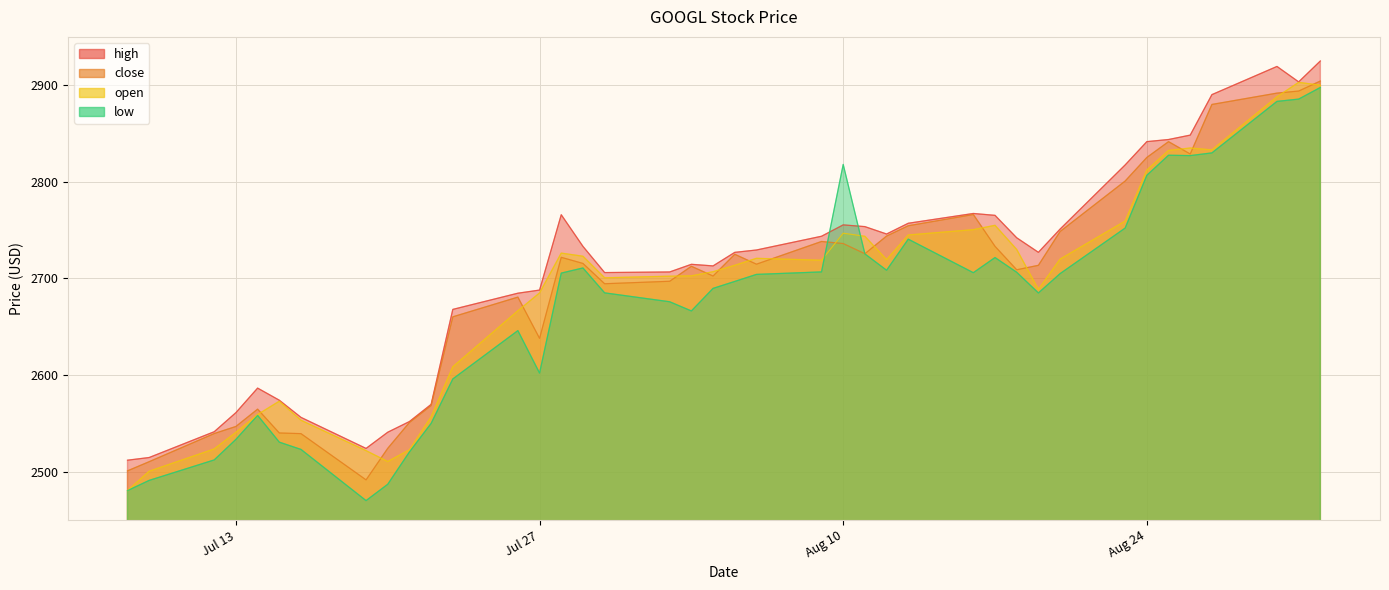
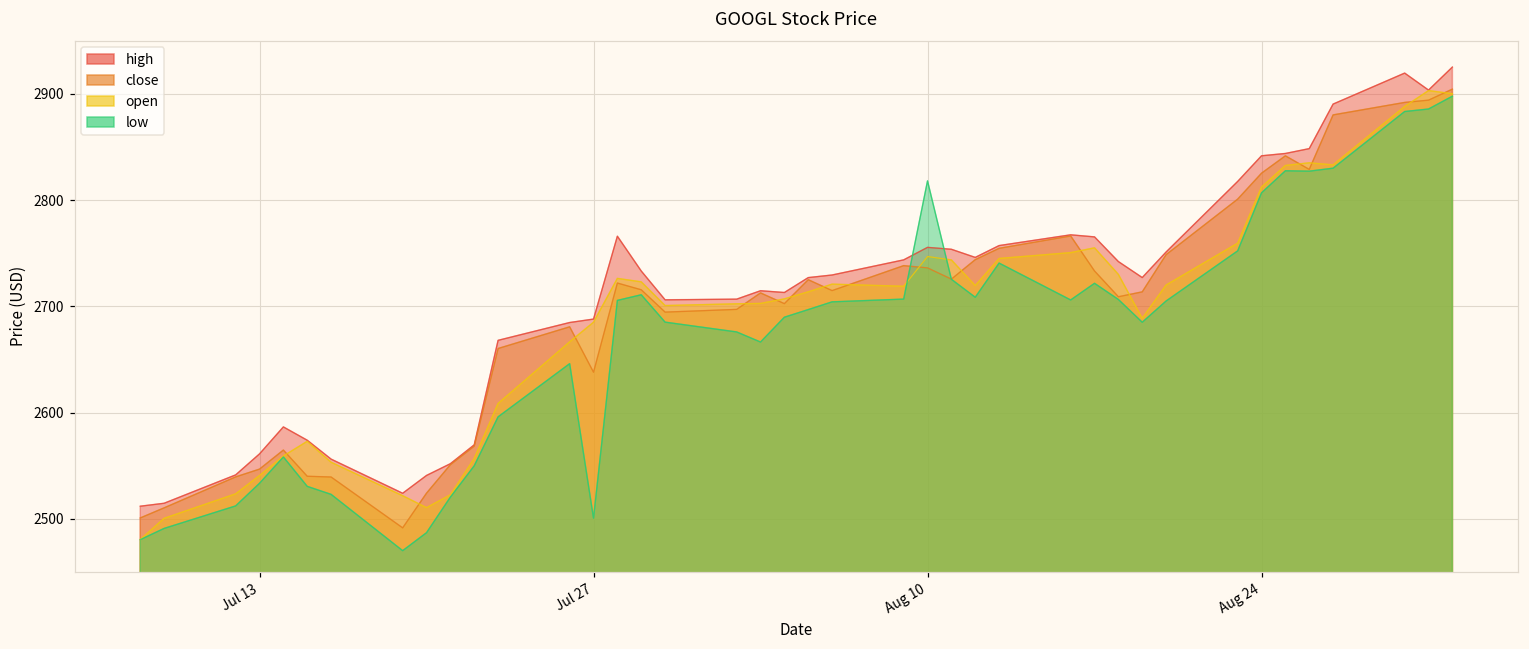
low, Jul 27: 2600 -> 2500
